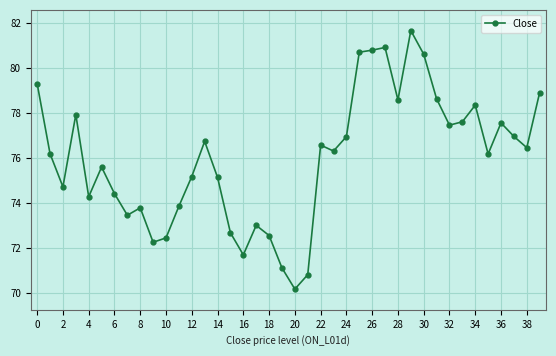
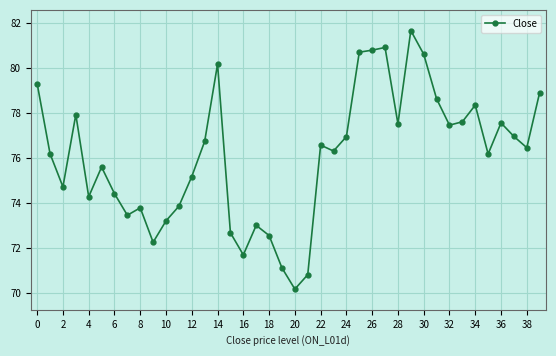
10: 72.5 -> 73.2
14: 75.2 -> 80.2
28: 78.6 -> 77.5
